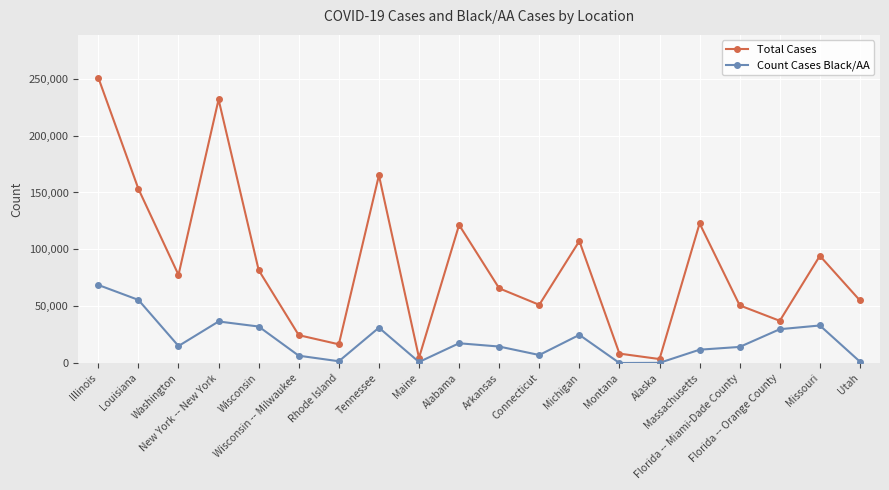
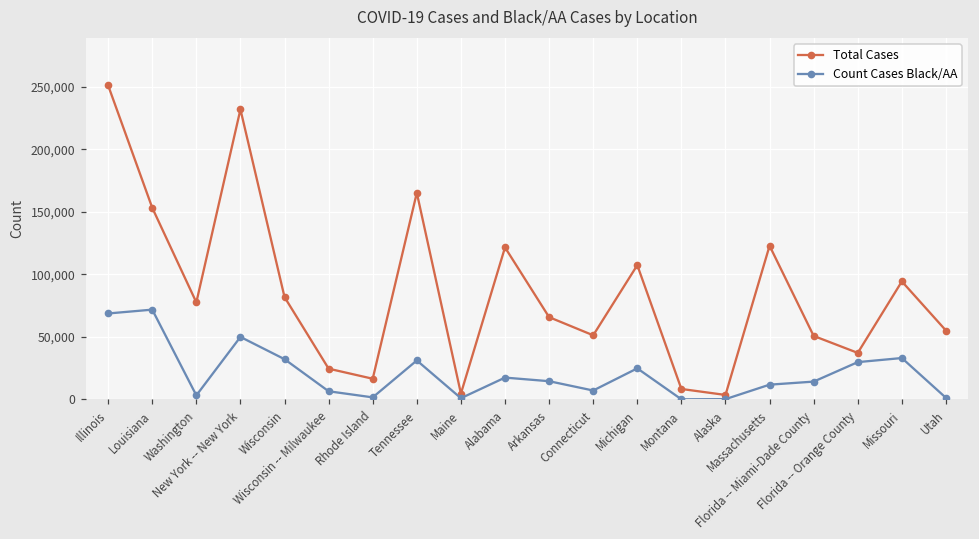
Count Cases Black/AA, Louisiana: 56,000 -> 72,000
Count Cases Black/AA, Washington: 15,000 -> 3,000
Count Cases Black/AA, New York -- New York: 37,000 -> 50,000
